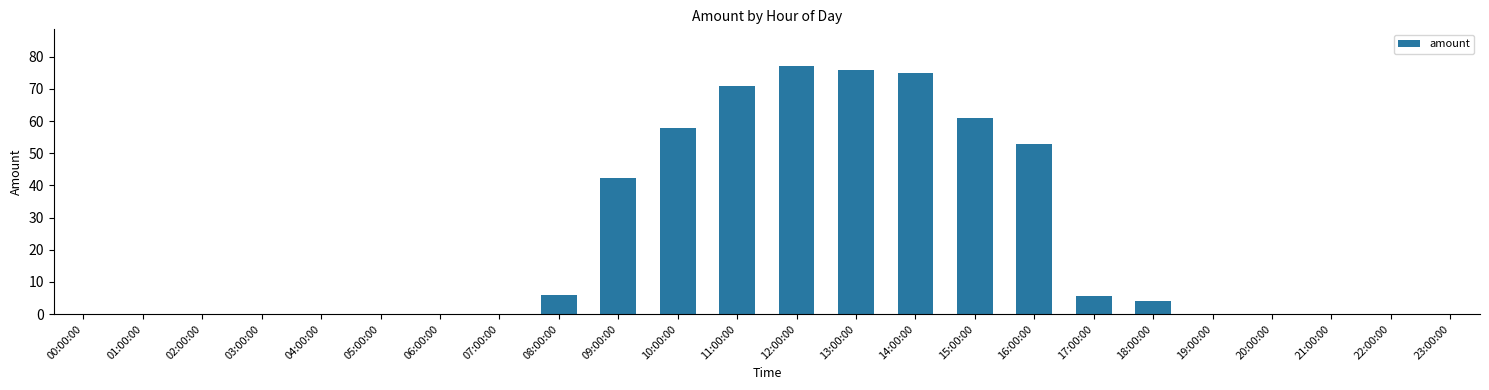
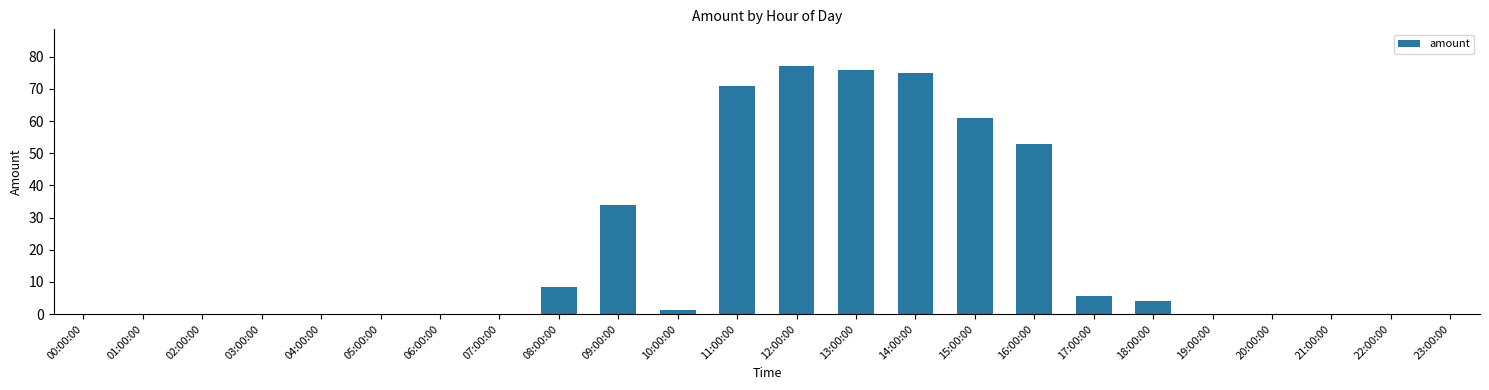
08:00:00: 6 -> 9
09:00:00: 42 -> 34
10:00:00: 58 -> 1
